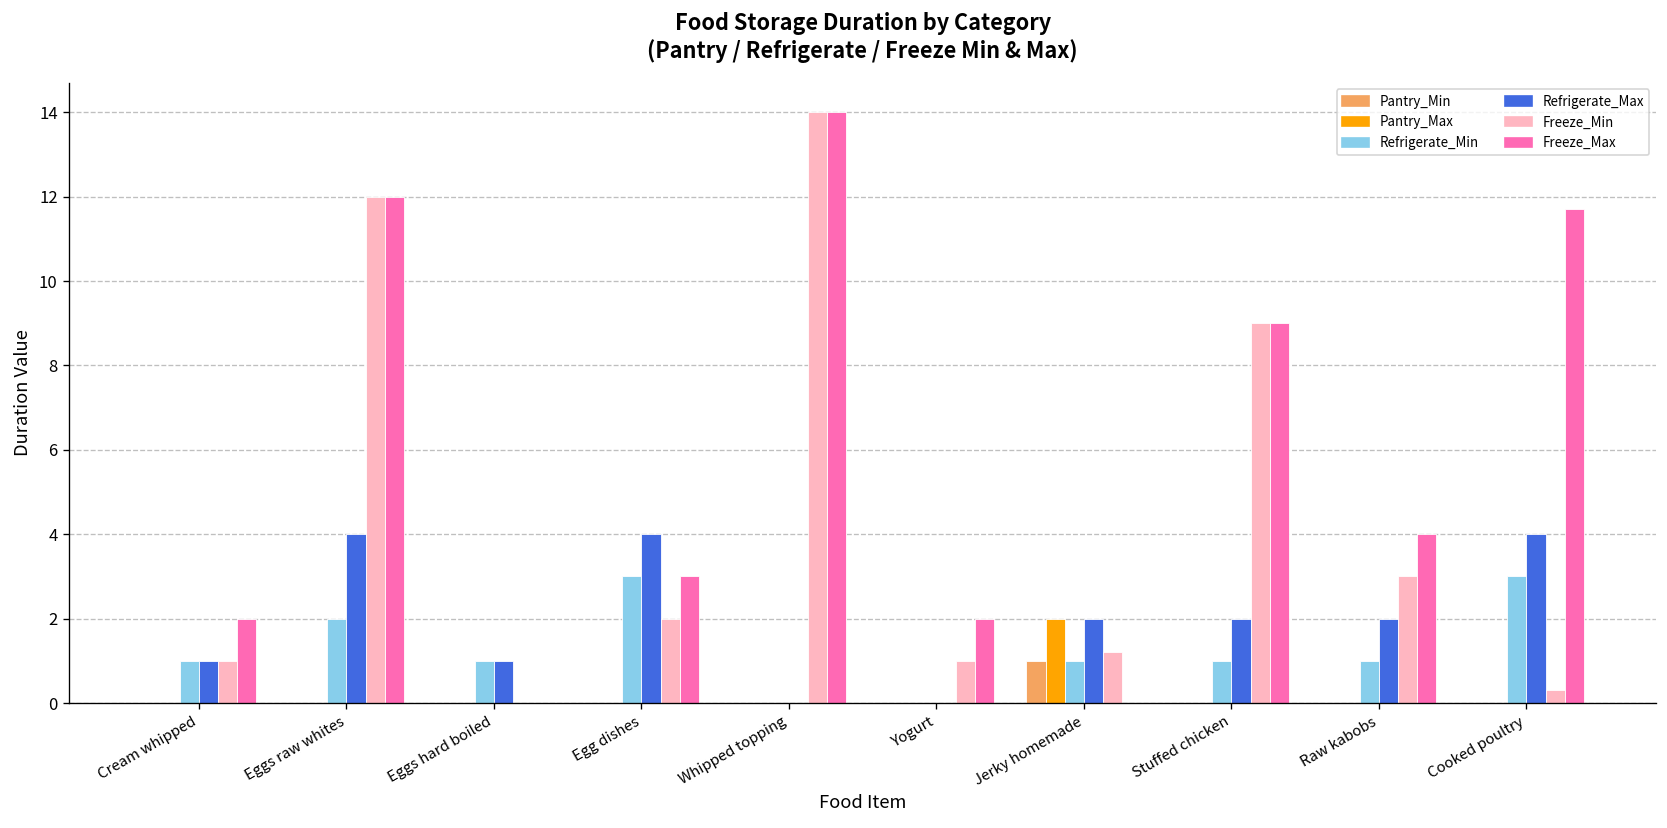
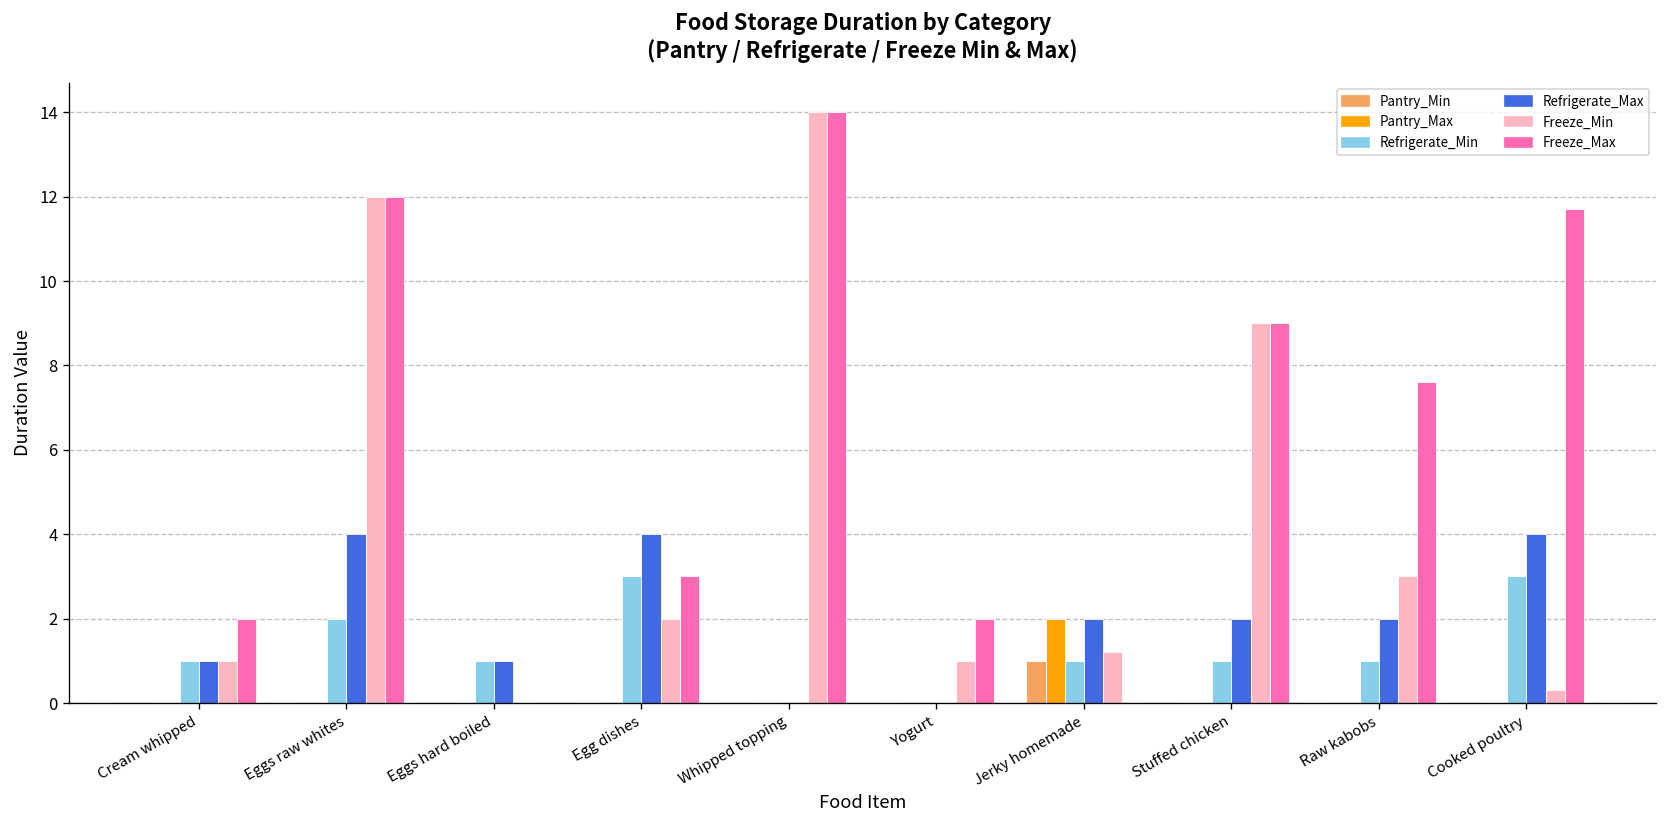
Freeze_Max, Raw kabobs: 4.0 -> 7.6
